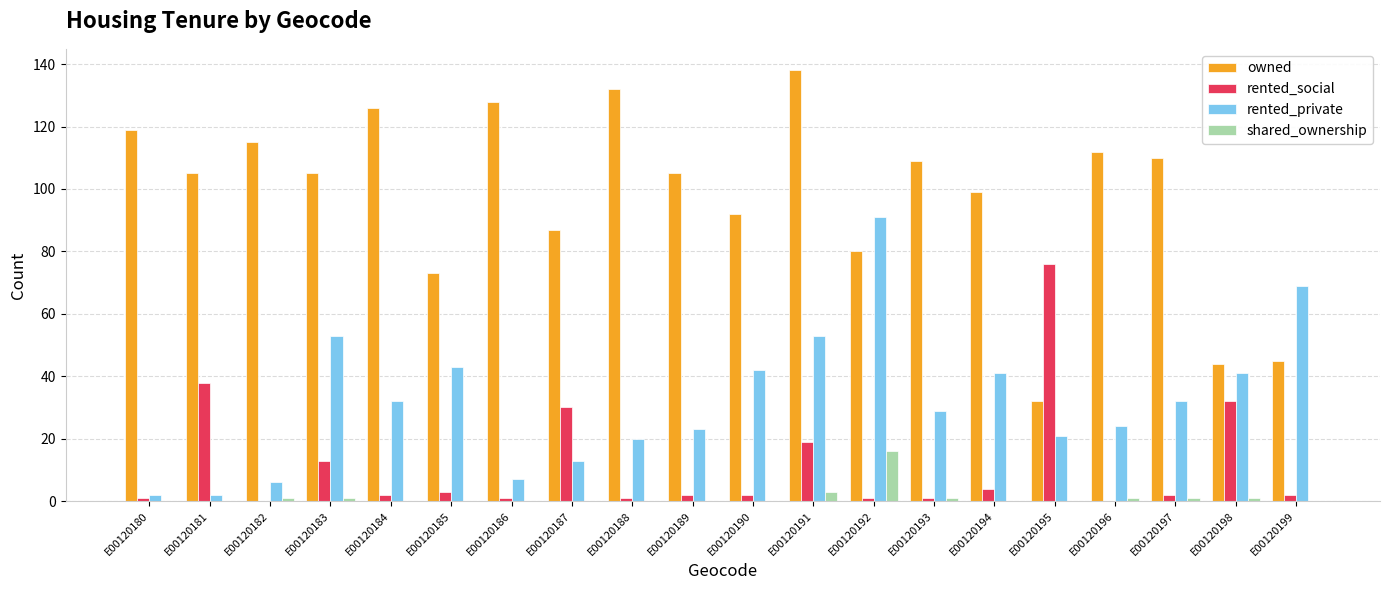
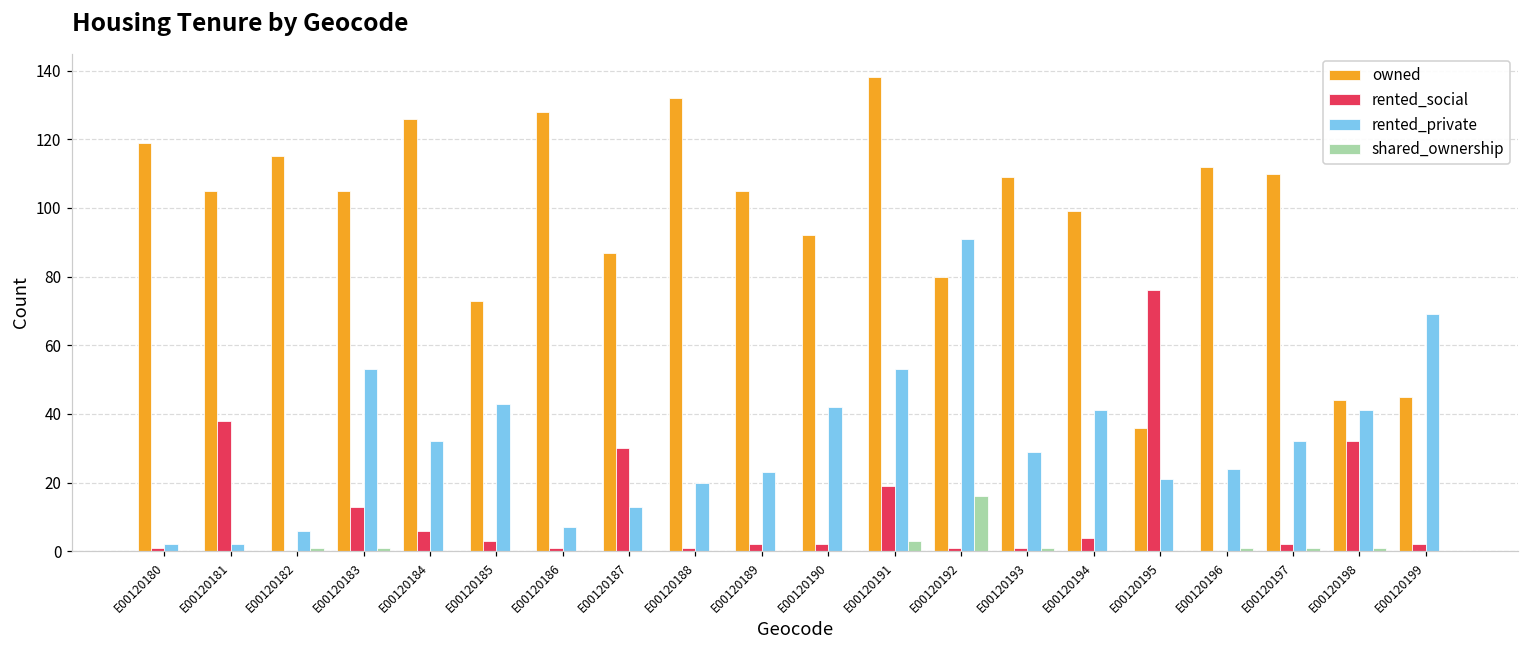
rented_social, E00120184: 2 -> 6
owned, E00120195: 32 -> 36
